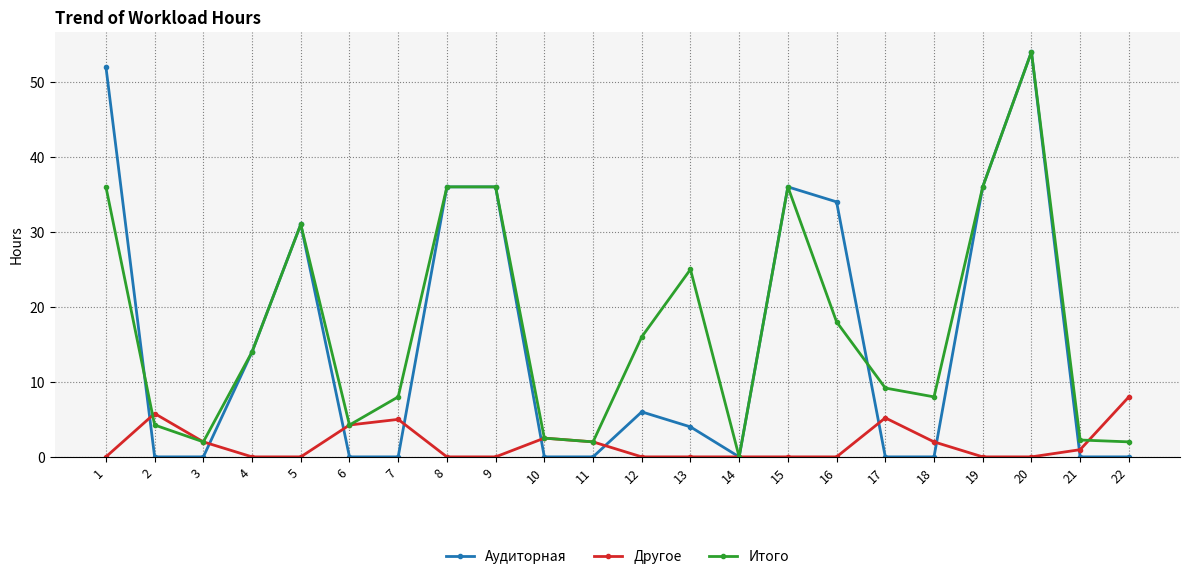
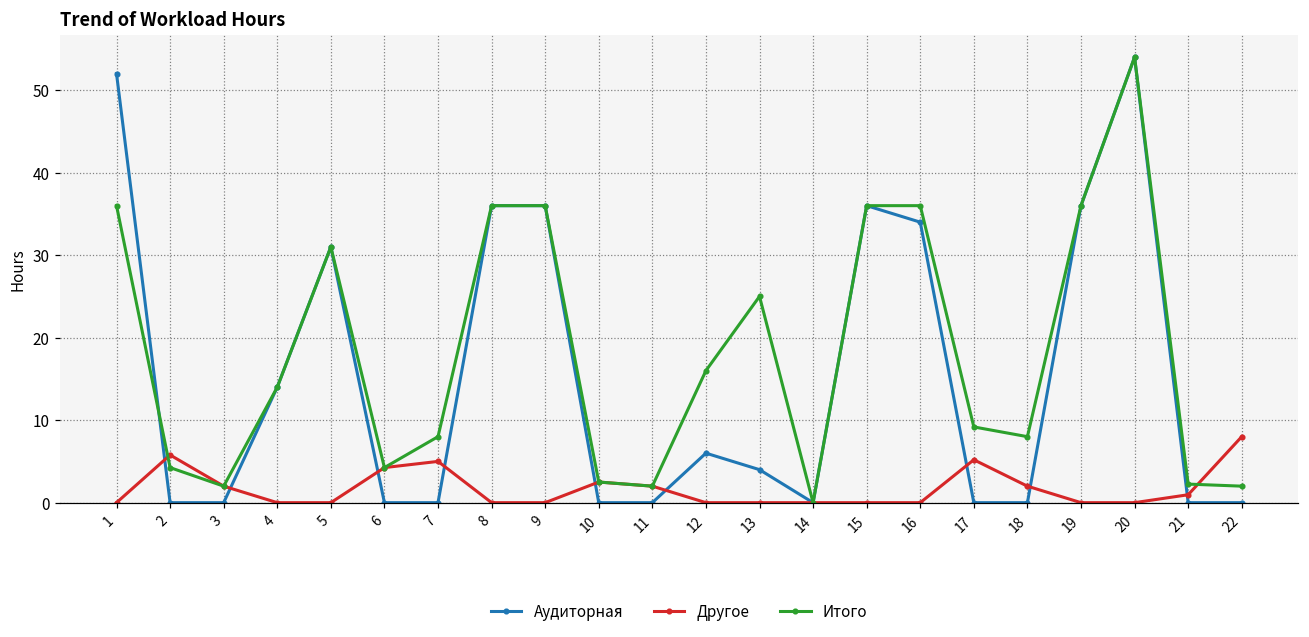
Итого, 16: 18 -> 36
